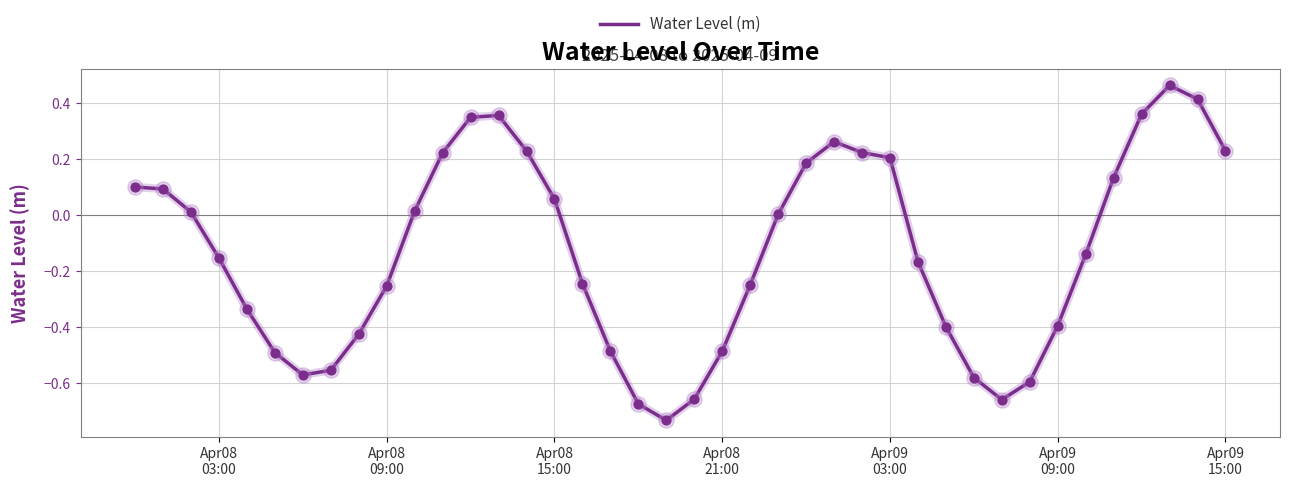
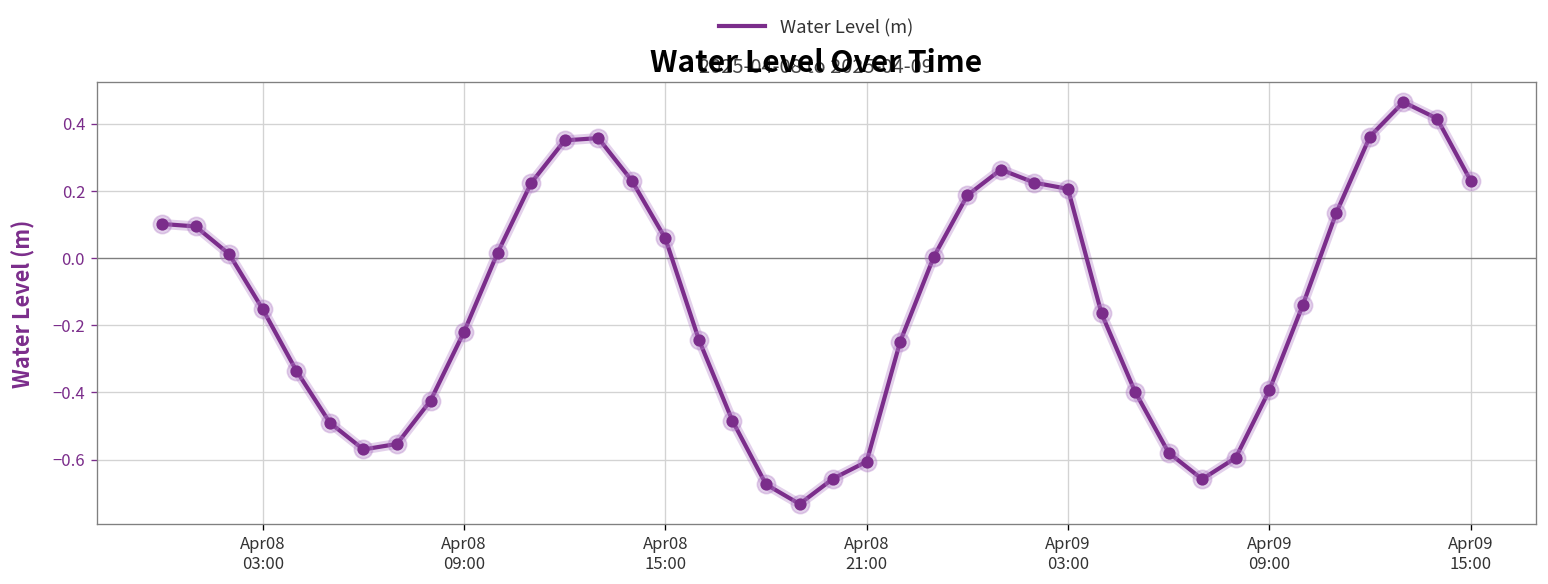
Apr08 09:00: -0.25 -> -0.22
Apr08 21:00: -0.49 -> -0.61
